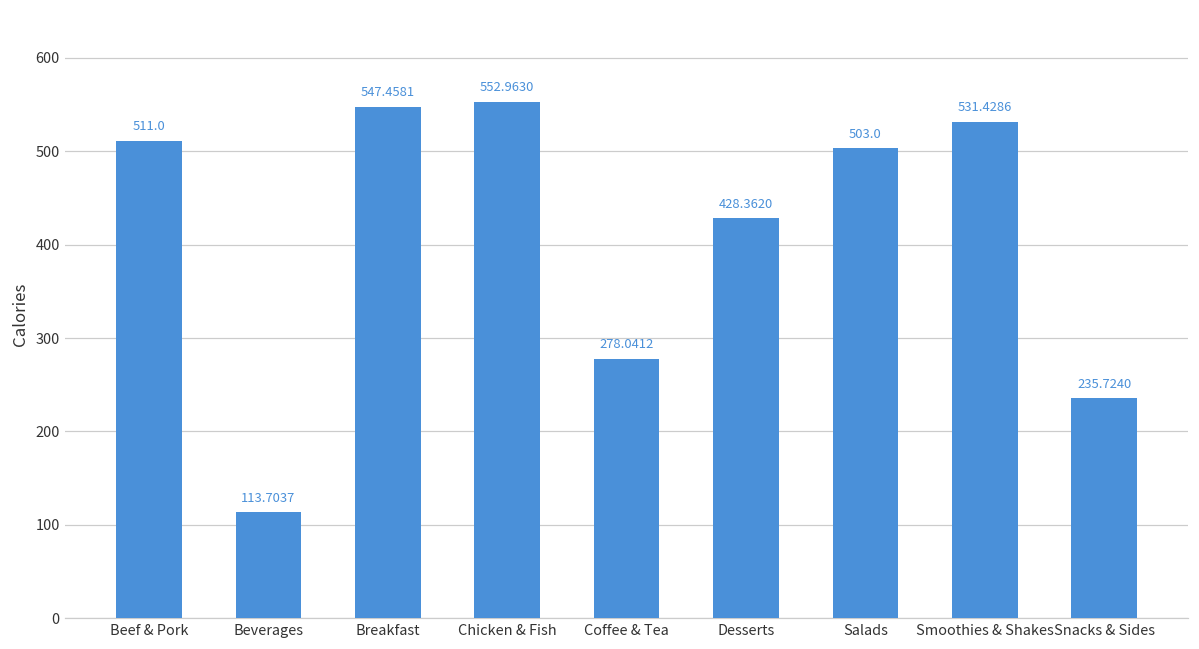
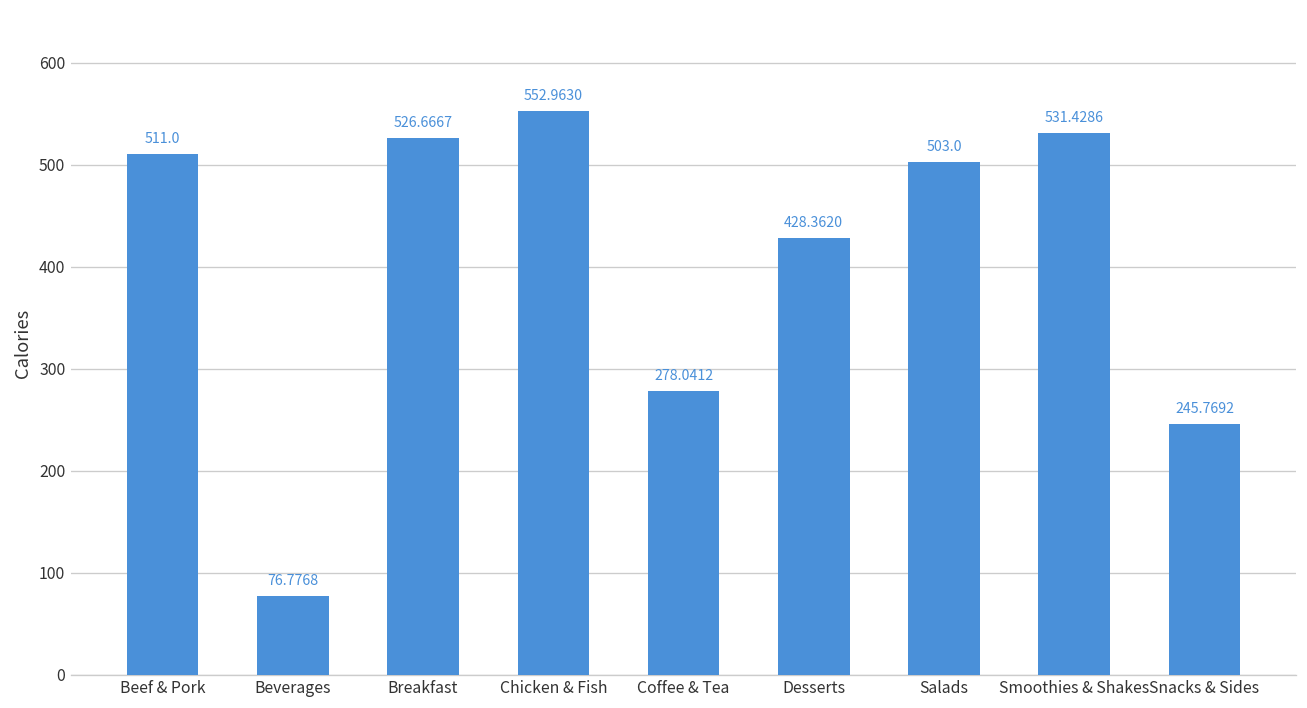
Beverages: 113.7037 -> 76.7768
Breakfast: 547.4581 -> 526.6667
Snacks & Sides: 235.7240 -> 245.7692
